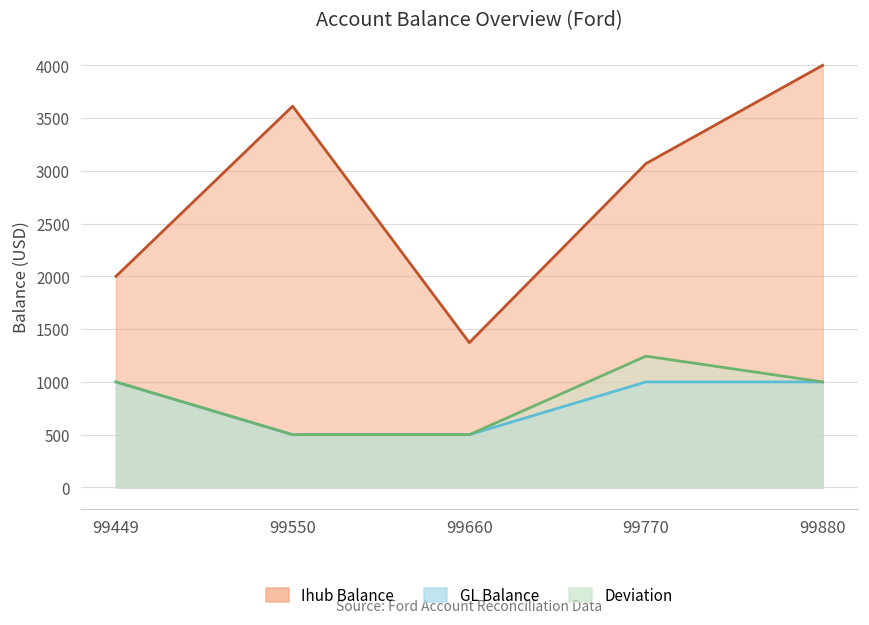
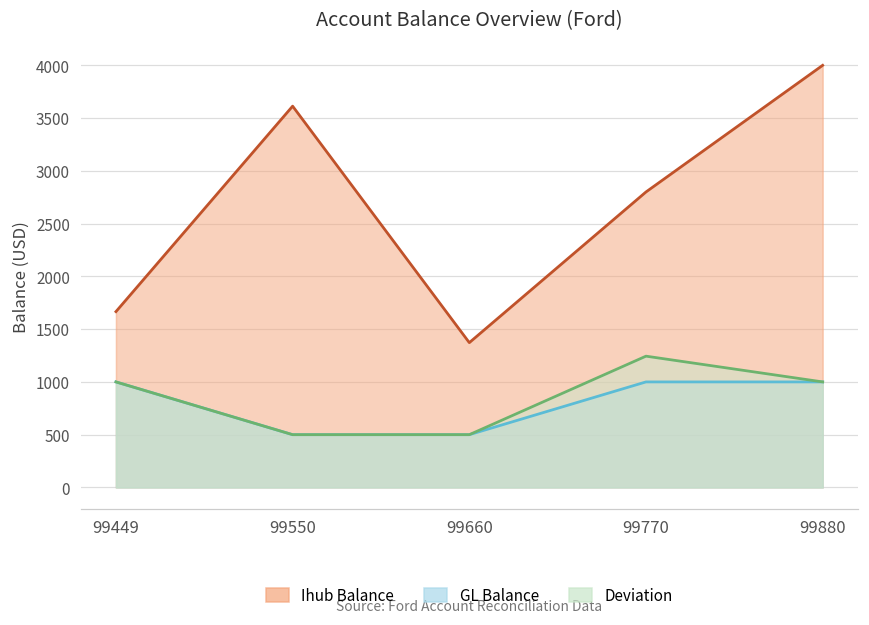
Ihub Balance, 99449: 2000 -> 1700
Ihub Balance, 99770: 3100 -> 2800
